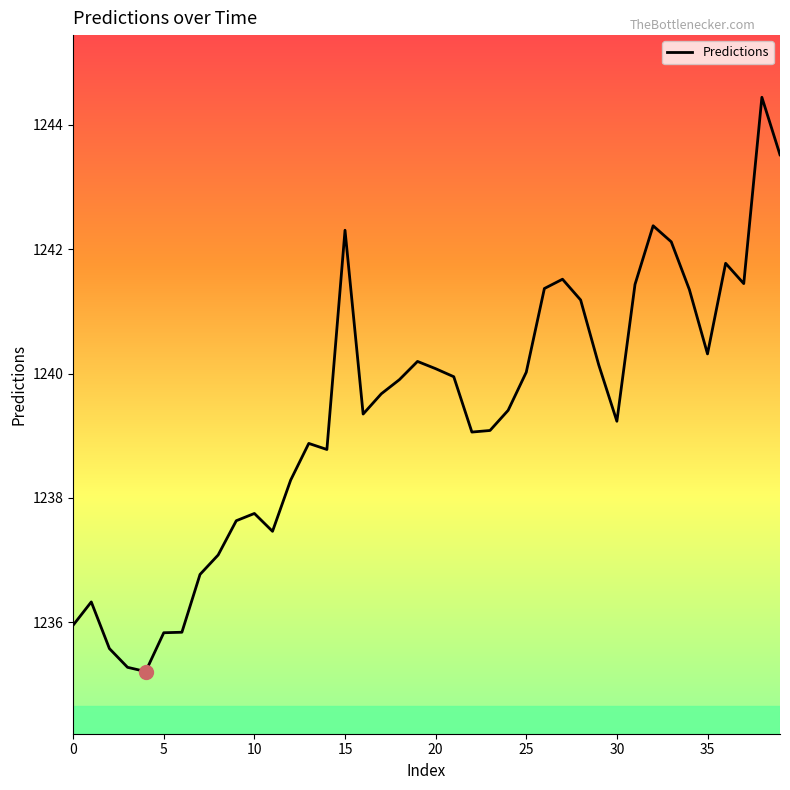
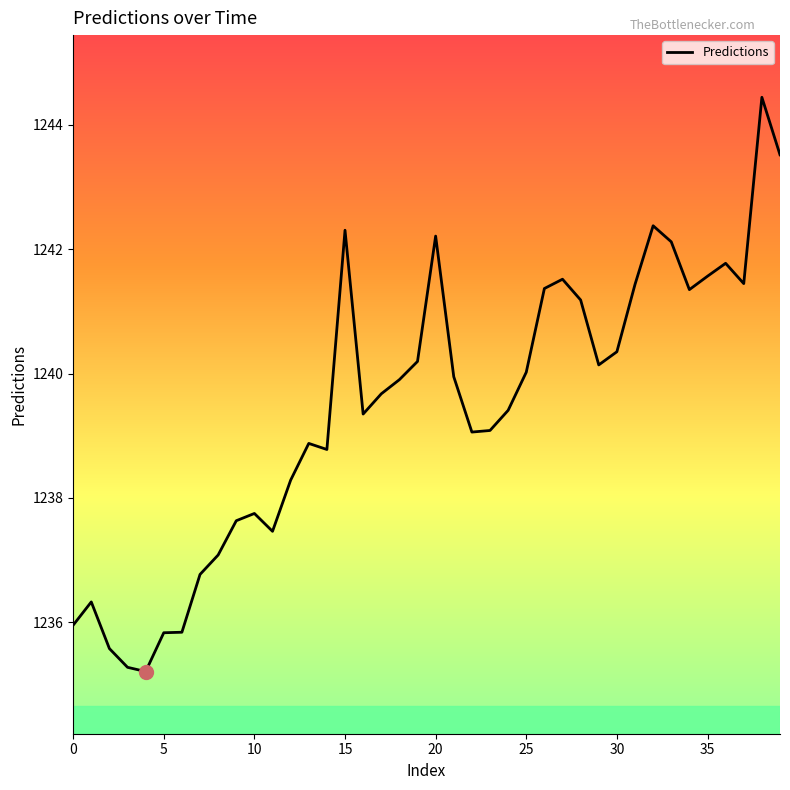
Predictions, 20: 1240.1 -> 1242.2
Predictions, 30: 1239.2 -> 1240.4
Predictions, 35: 1240.3 -> 1241.6
